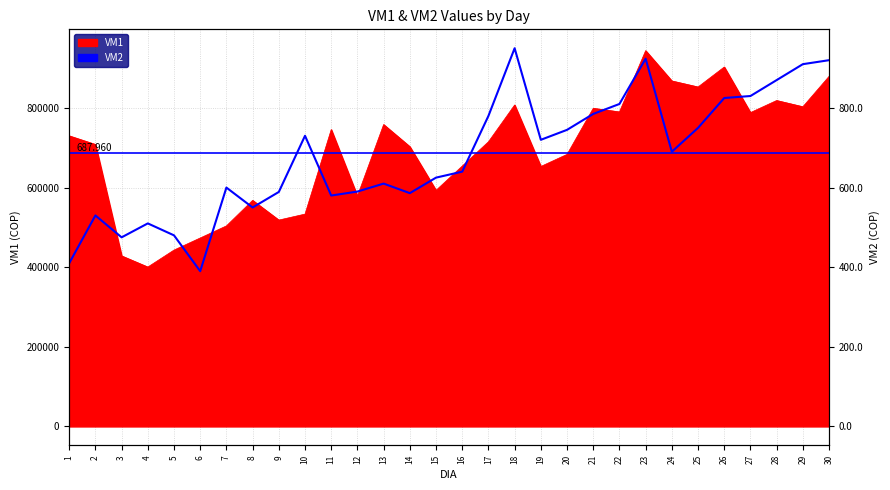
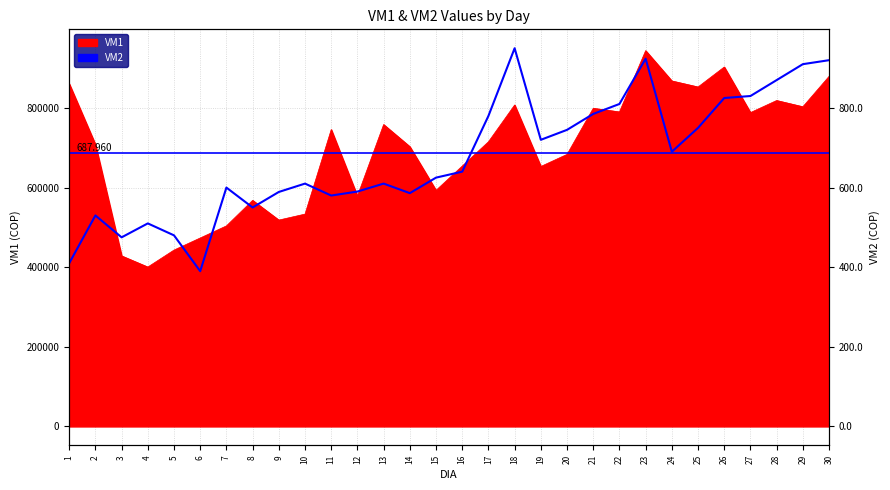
VM1, 1: 730000 -> 860000
VM2, 10: 730000 -> 610000
